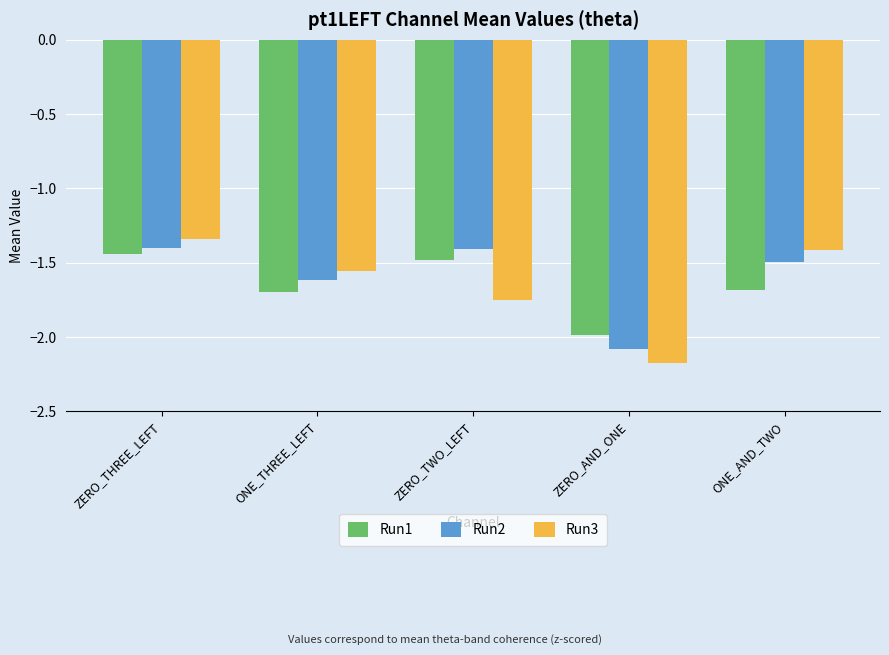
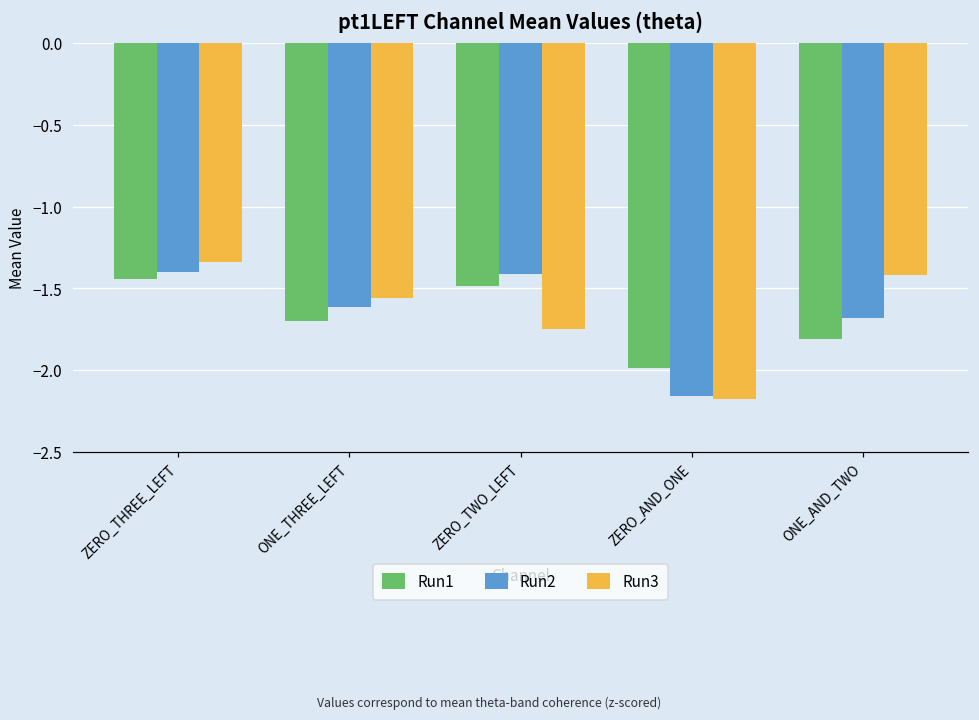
Run2, ZERO_AND_ONE: -2.08 -> -2.16
Run1, ONE_AND_TWO: -1.68 -> -1.81
Run2, ONE_AND_TWO: -1.49 -> -1.68
